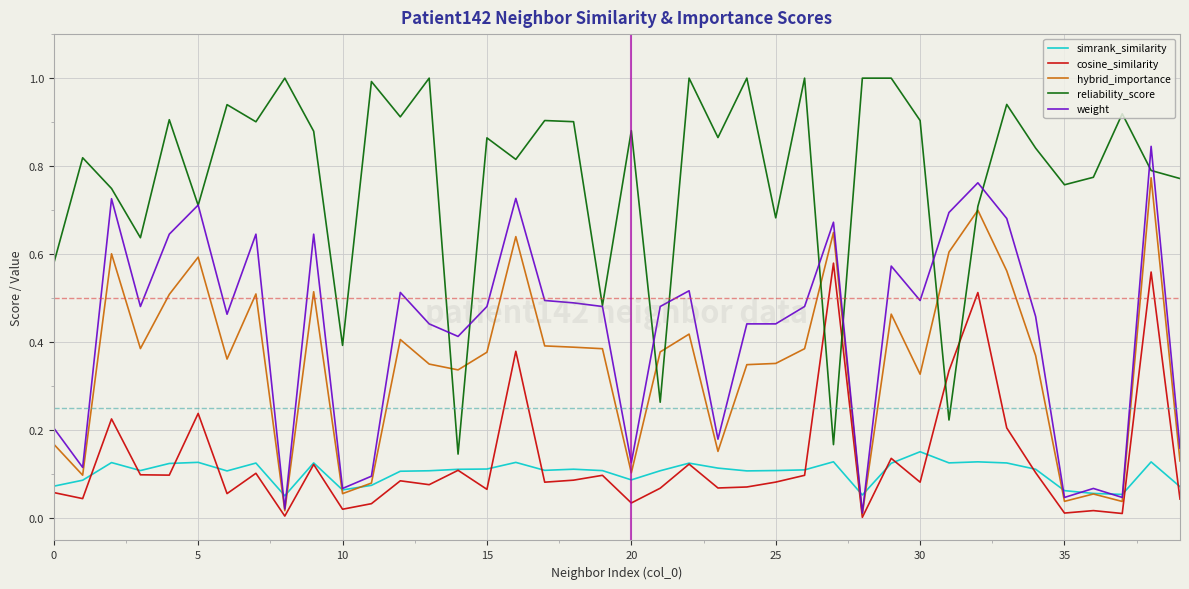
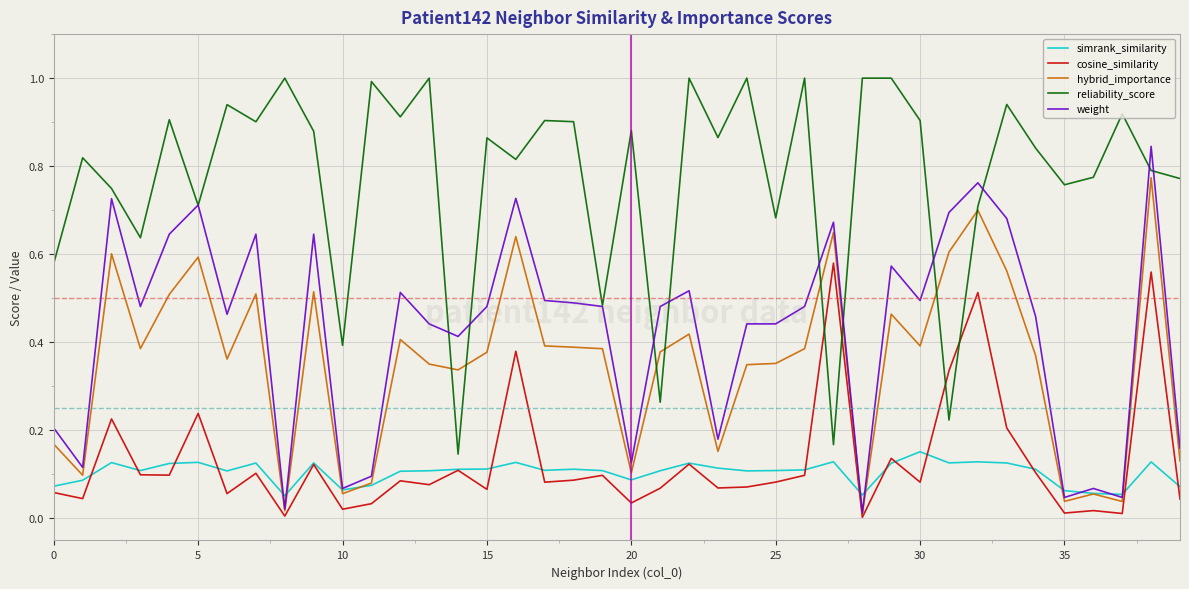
hybrid_importance, 30: 0.33 -> 0.39
